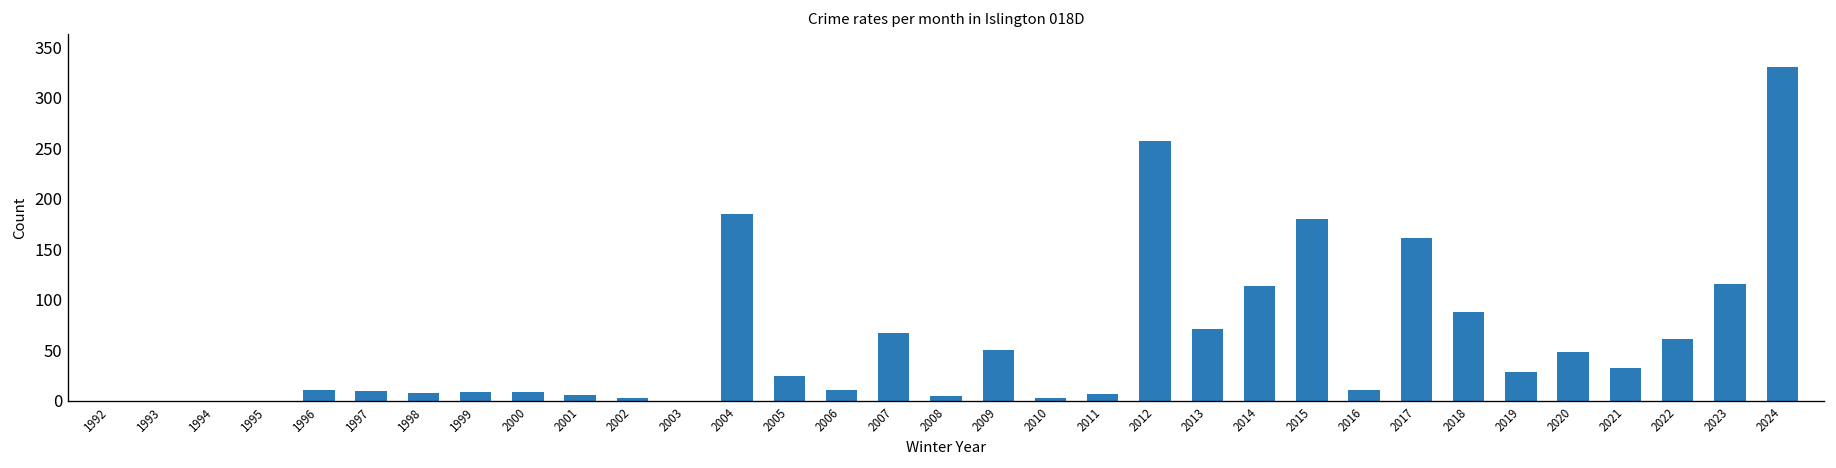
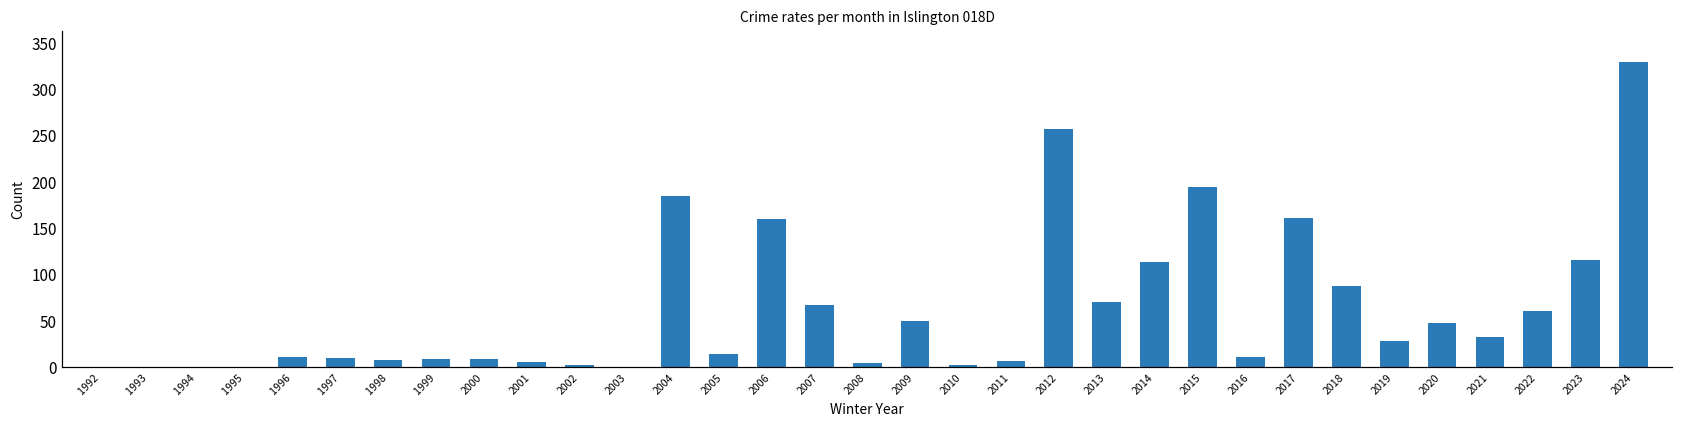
2005: 30 -> 10
2006: 10 -> 160
2015: 180 -> 200
